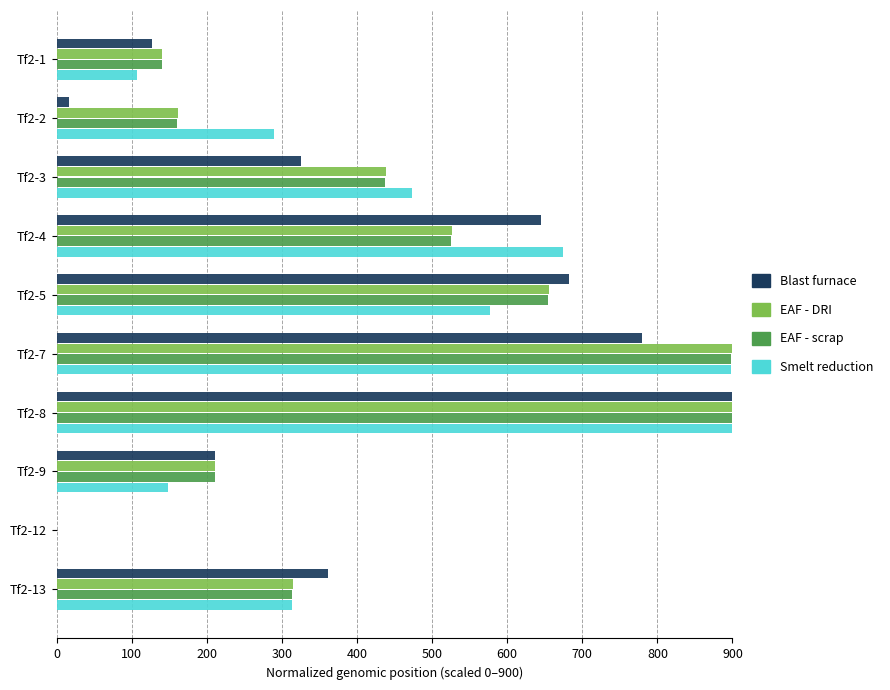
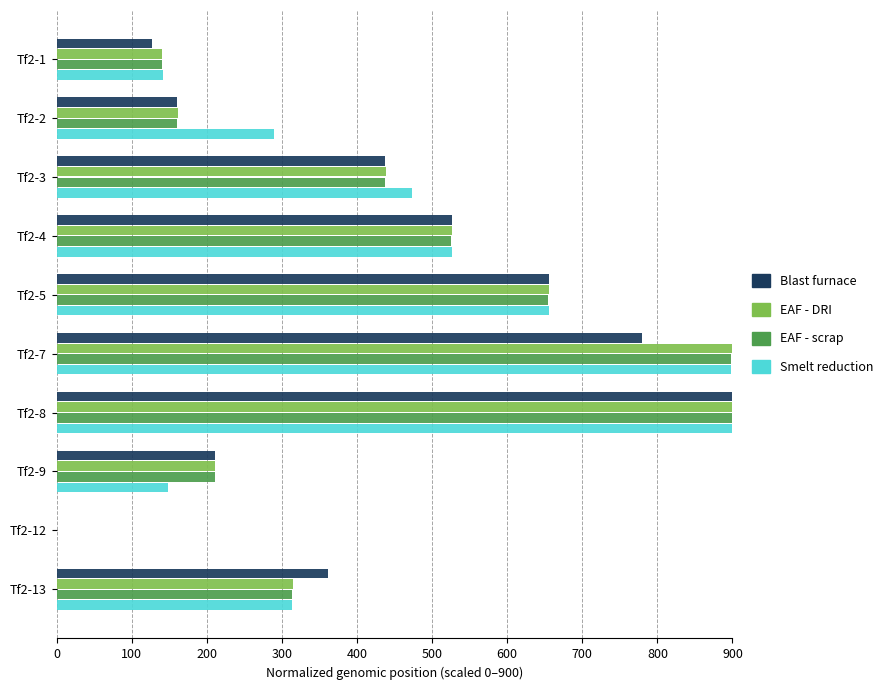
Smelt reduction, Tf2-1: 110 -> 140
Blast furnace, Tf2-2: 20 -> 160
Blast furnace, Tf2-3: 330 -> 440
Blast furnace, Tf2-4: 640 -> 530
Smelt reduction, Tf2-4: 670 -> 530
Blast furnace, Tf2-5: 680 -> 660
Smelt reduction, Tf2-5: 580 -> 660
